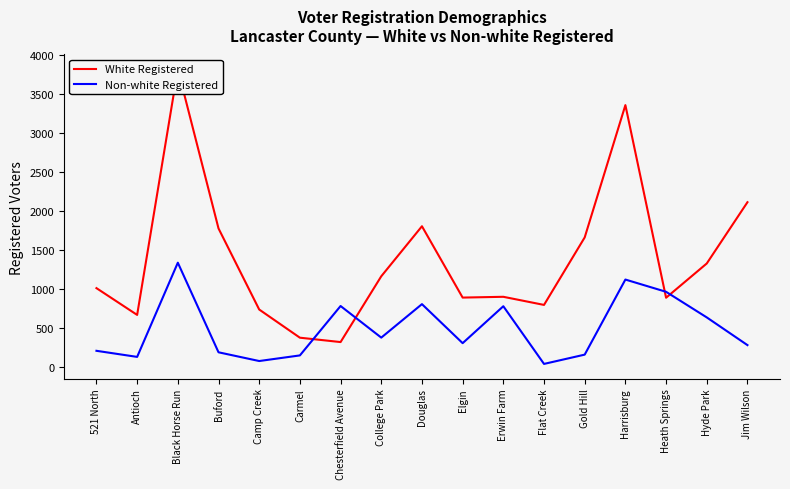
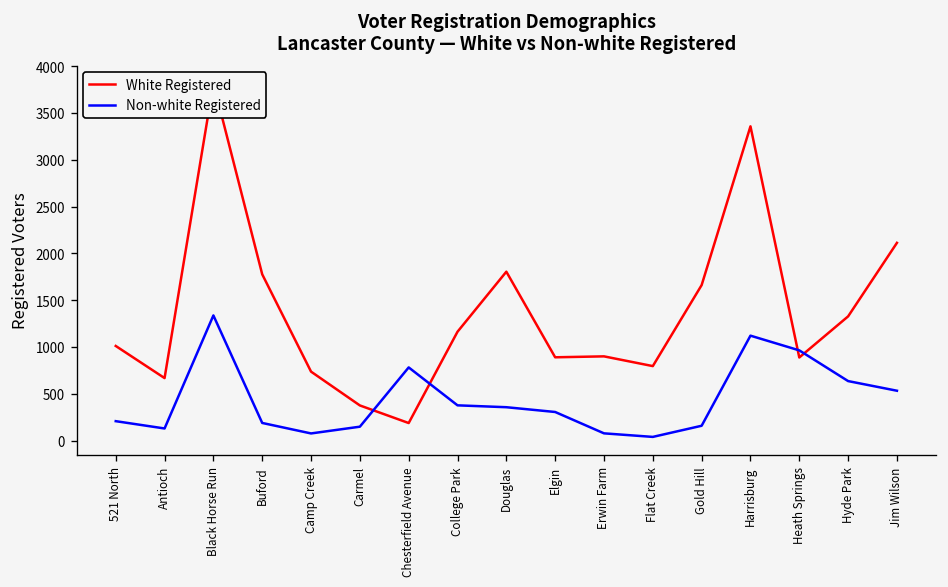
White Registered, Chesterfield Avenue: 300 -> 200
Non-white Registered, Douglas: 800 -> 400
Non-white Registered, Erwin Farm: 800 -> 100
Non-white Registered, Jim Wilson: 300 -> 500
